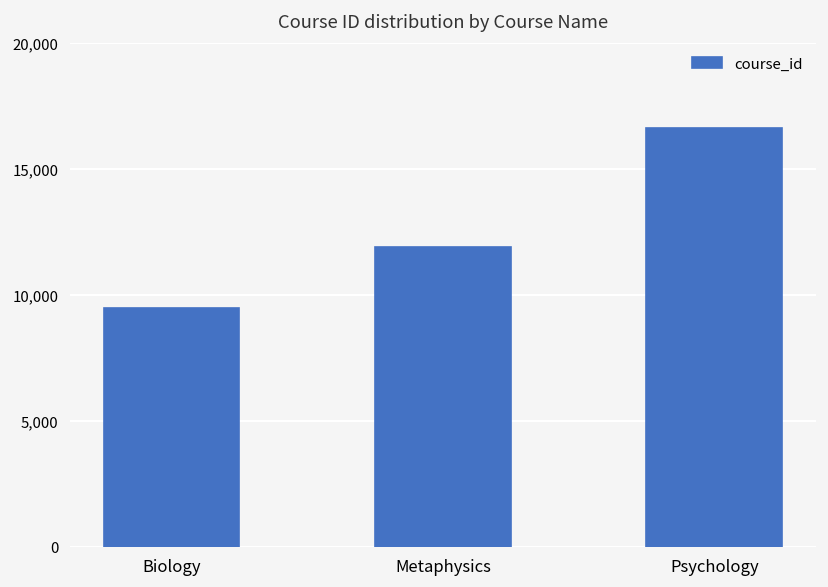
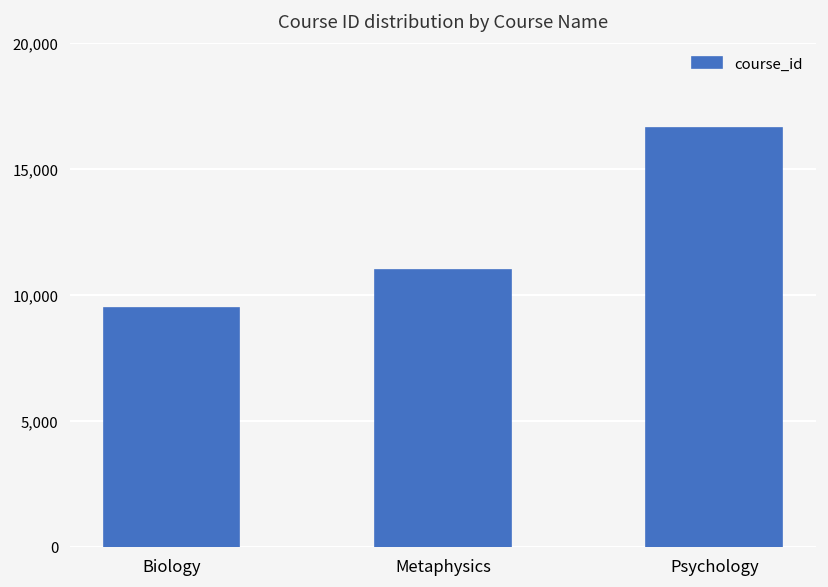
Metaphysics: 11,900 -> 11,000
